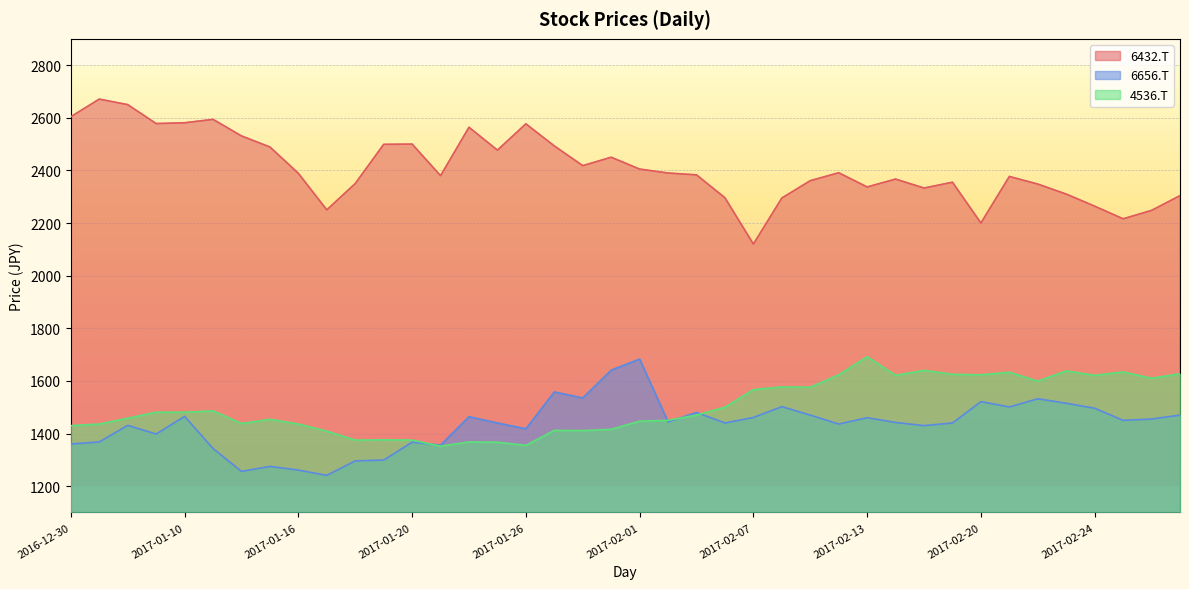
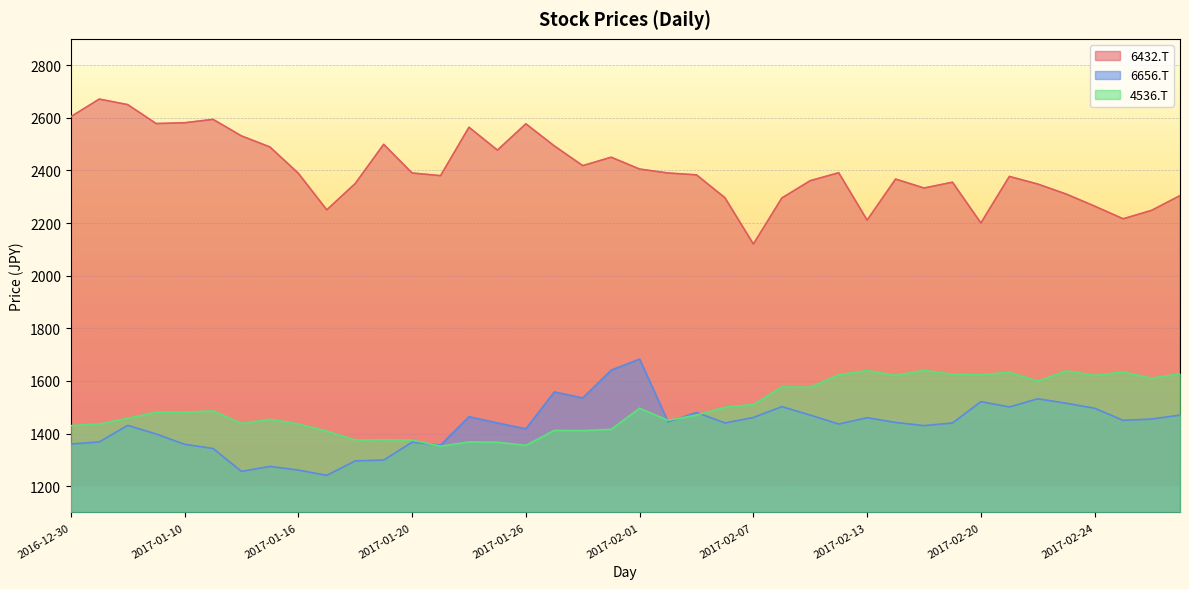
6656.T, 2017-01-10: 1470 -> 1360
6432.T, 2017-01-20: 2500 -> 2390
4536.T, 2017-02-01: 1450 -> 1500
4536.T, 2017-02-07: 1570 -> 1510
6432.T, 2017-02-13: 2340 -> 2210
4536.T, 2017-02-13: 1690 -> 1640
